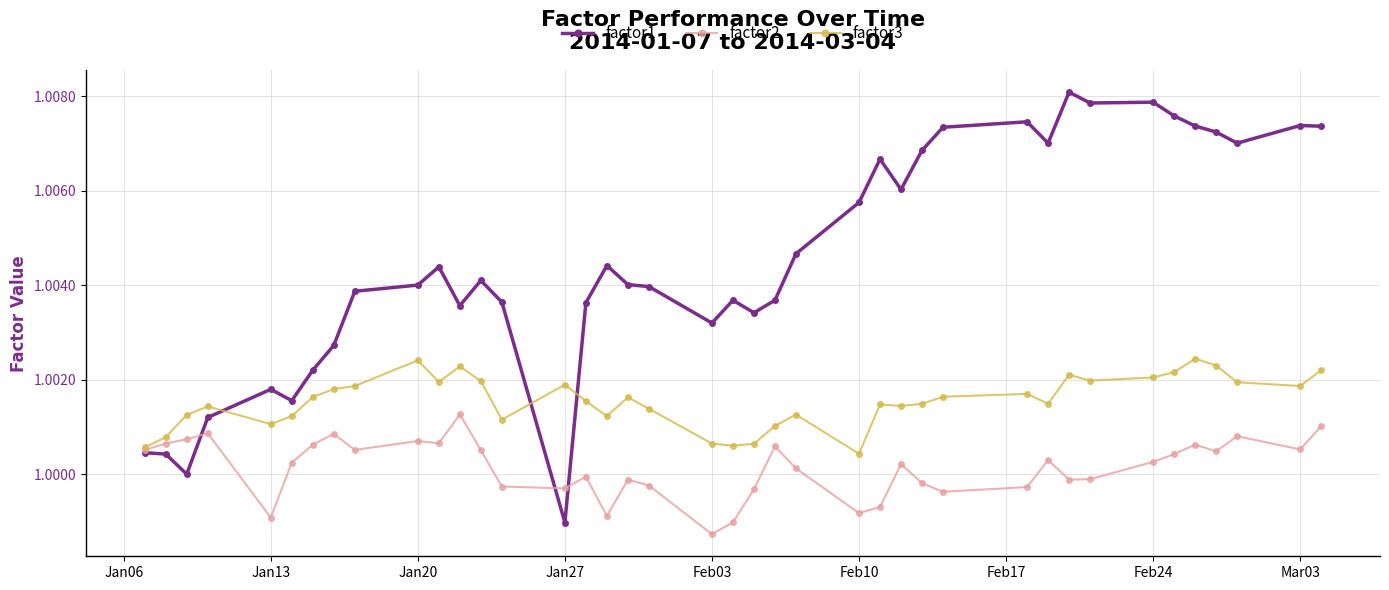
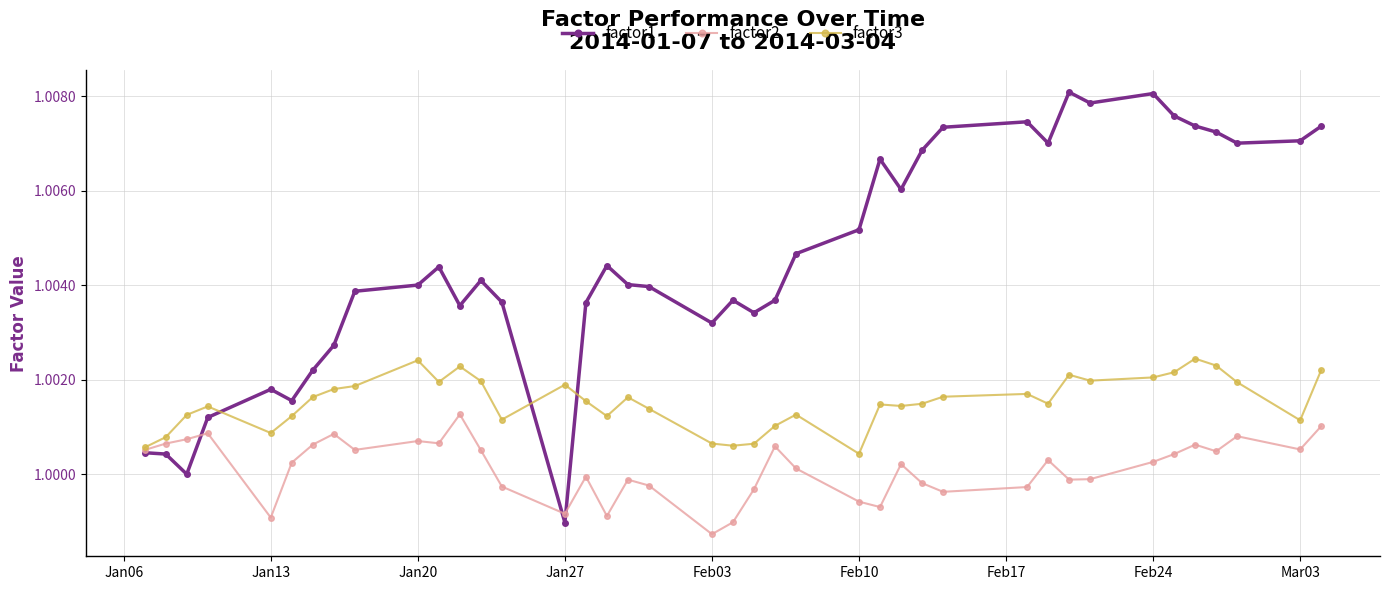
factor3, Jan13: 1.0011 -> 1.0009
factor2, Jan27: 0.9997 -> 0.9992
factor1, Feb10: 1.0057 -> 1.0052
factor2, Feb10: 0.9992 -> 0.9994
factor1, Feb24: 1.0079 -> 1.0081
factor1, Mar03: 1.0074 -> 1.0071
factor3, Mar03: 1.0019 -> 1.0011
